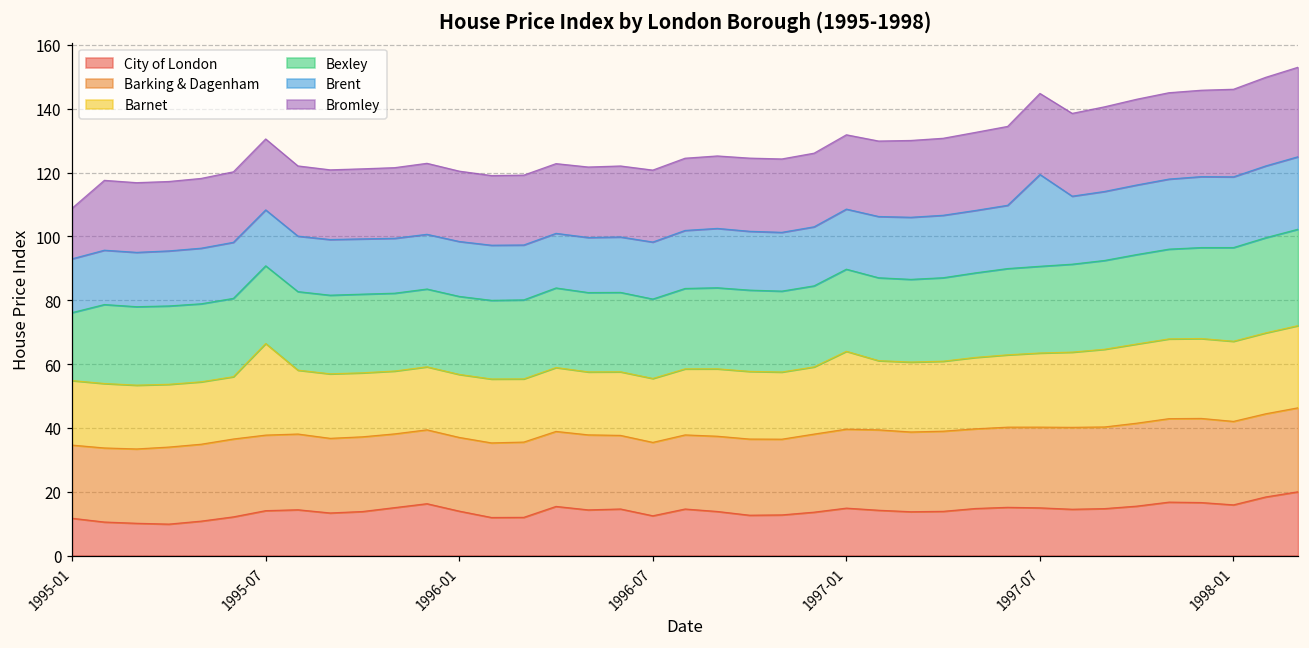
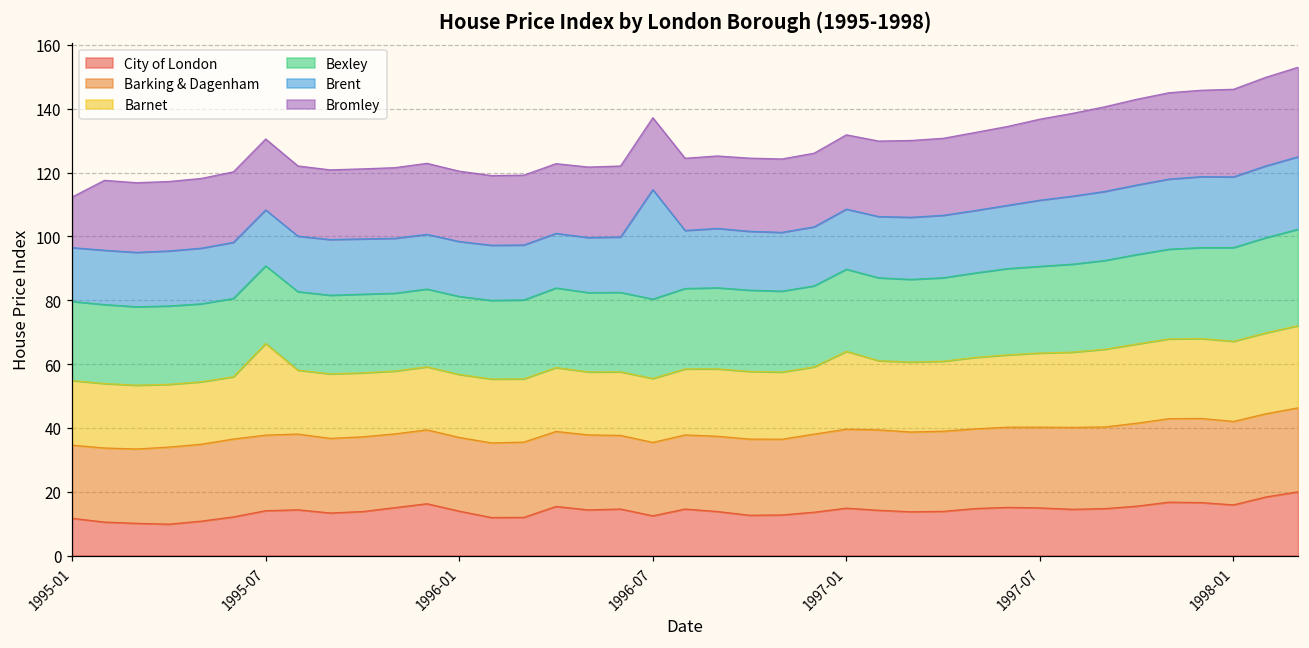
Bexley, 1995-01: 21 -> 25
Brent, 1996-07: 18 -> 34
Brent, 1997-07: 29 -> 21
